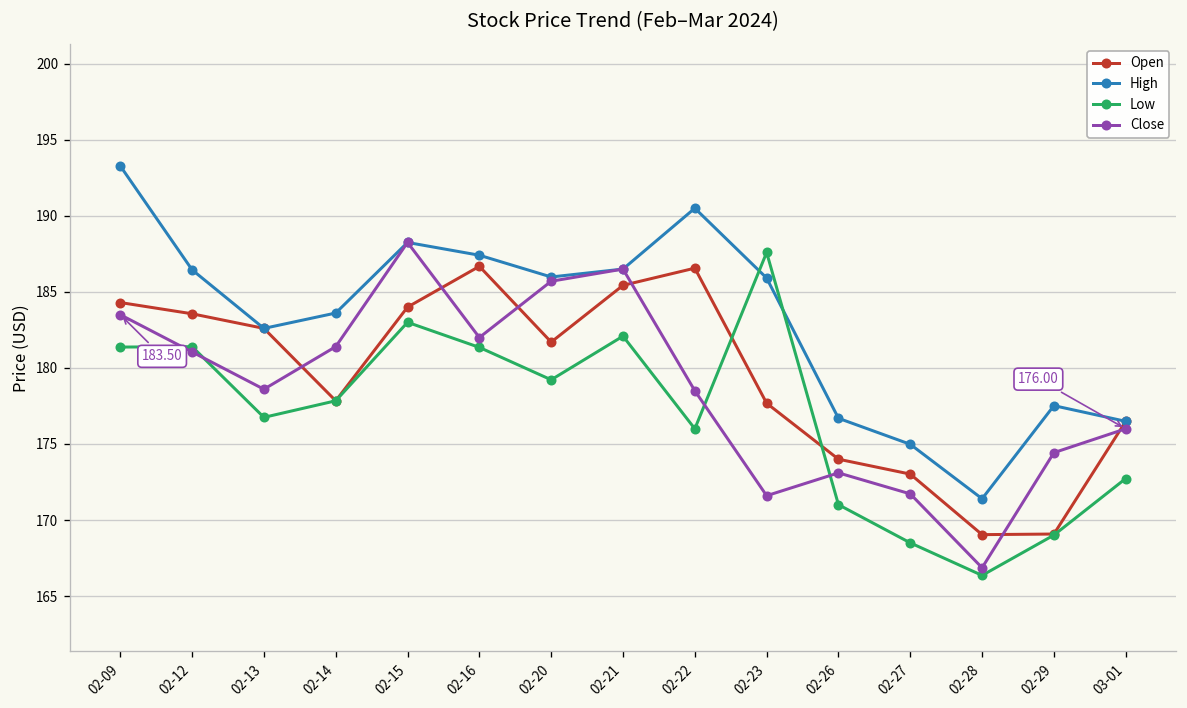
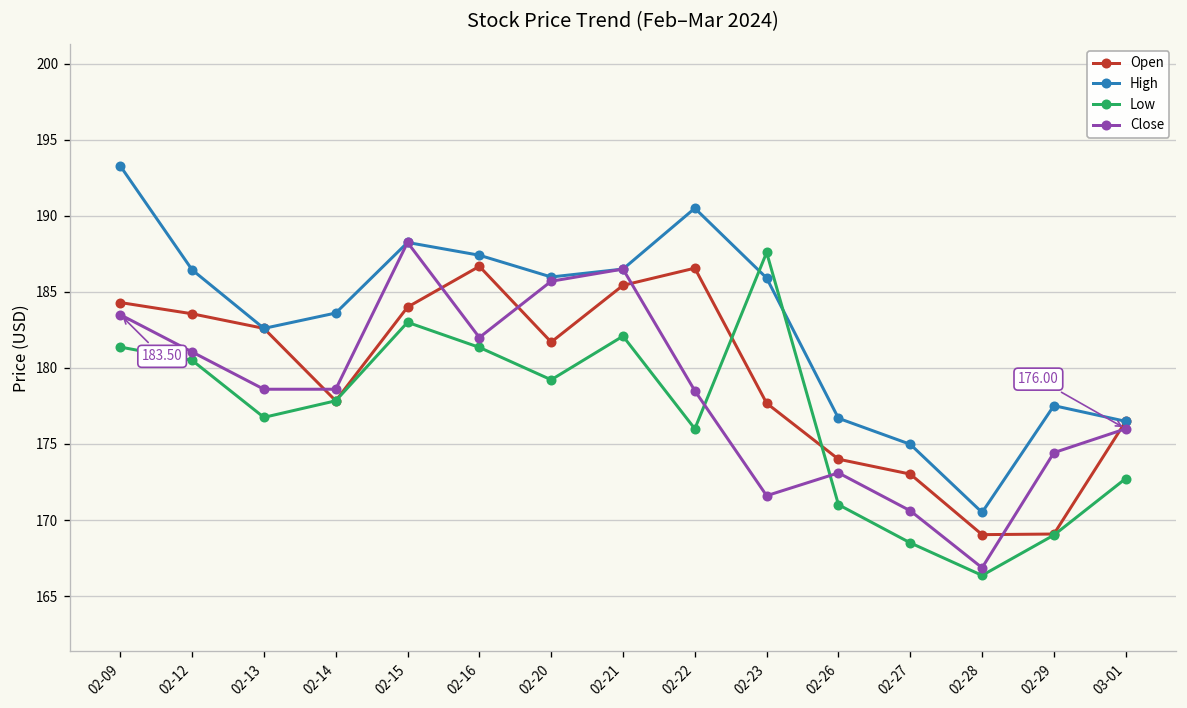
Low, 02-12: 181.4 -> 180.5
Close, 02-14: 181.4 -> 178.6
Close, 02-27: 171.7 -> 170.6
High, 02-28: 171.4 -> 170.5
